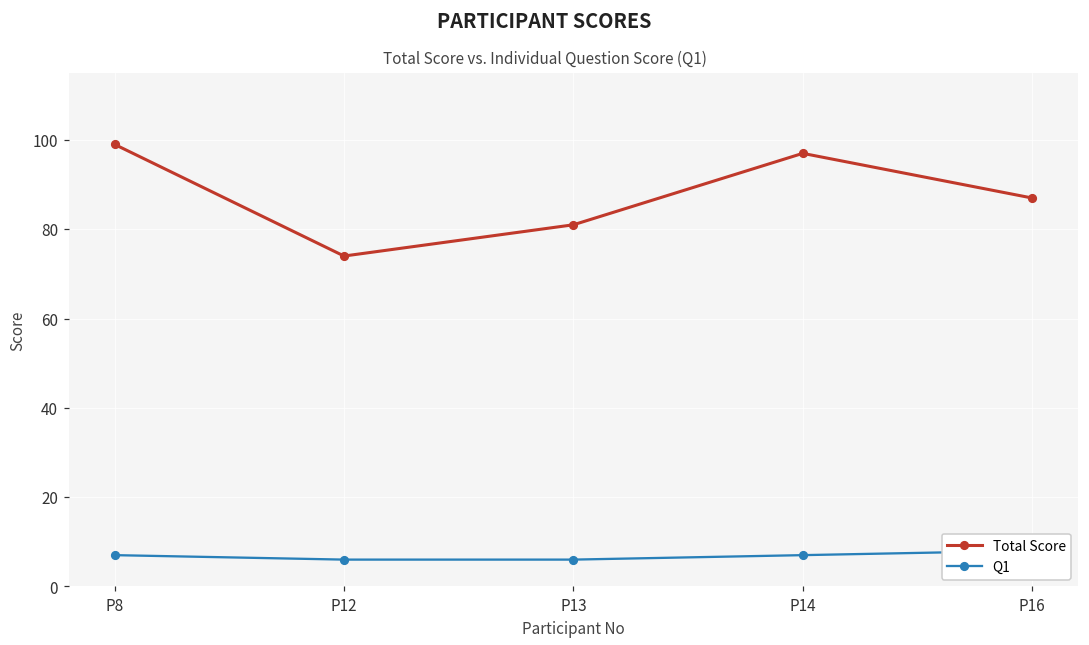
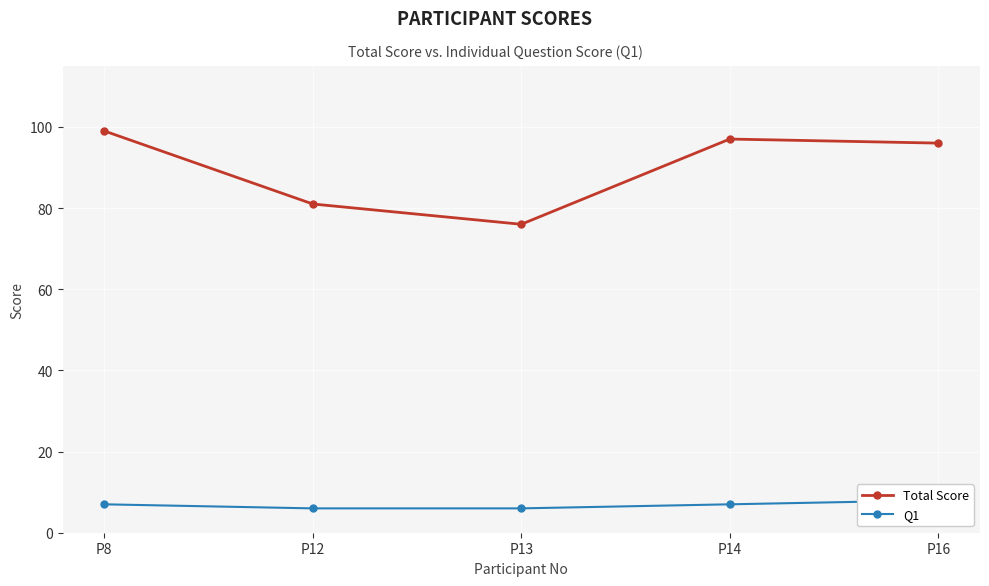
Total Score, P12: 74 -> 81
Total Score, P13: 81 -> 76
Total Score, P16: 87 -> 96
